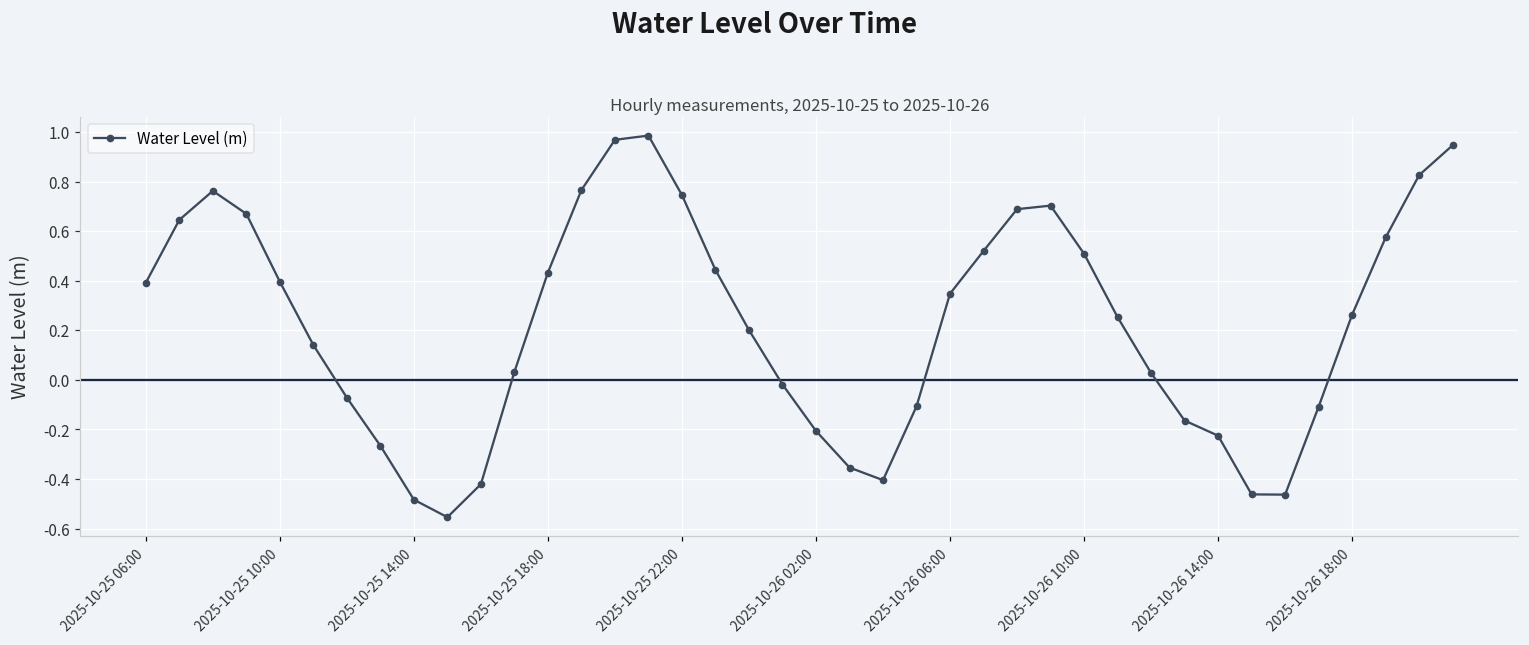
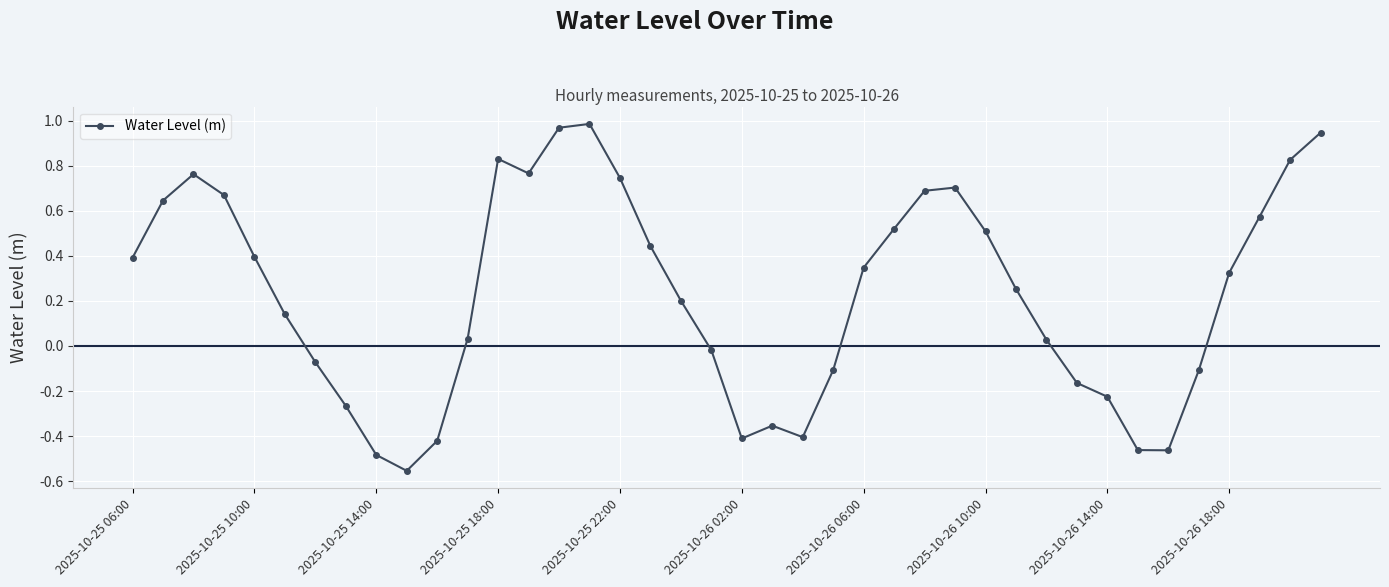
2025-10-25 18:00: 0.43 -> 0.83
2025-10-26 02:00: -0.21 -> -0.41
2025-10-26 18:00: 0.26 -> 0.32
